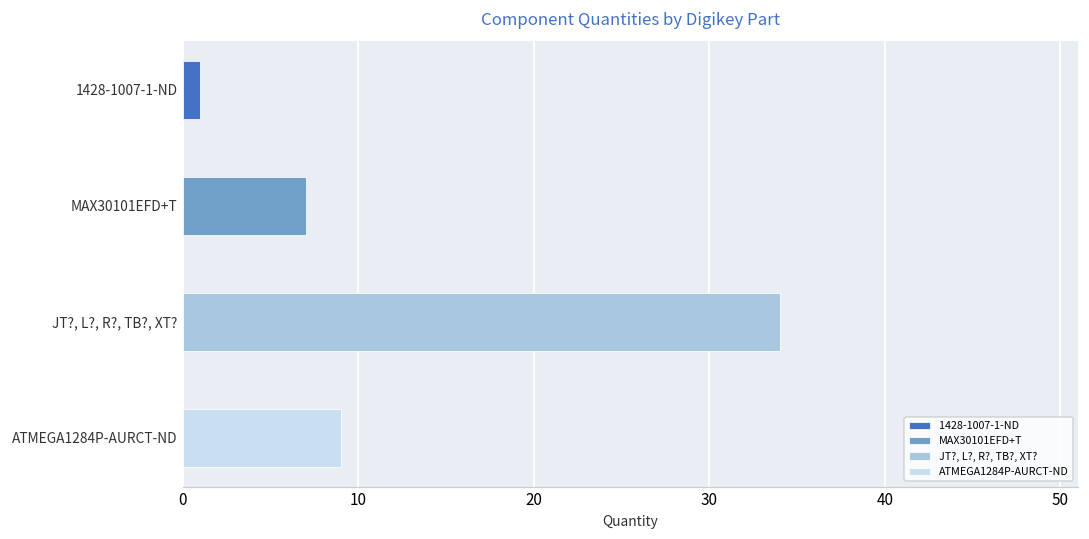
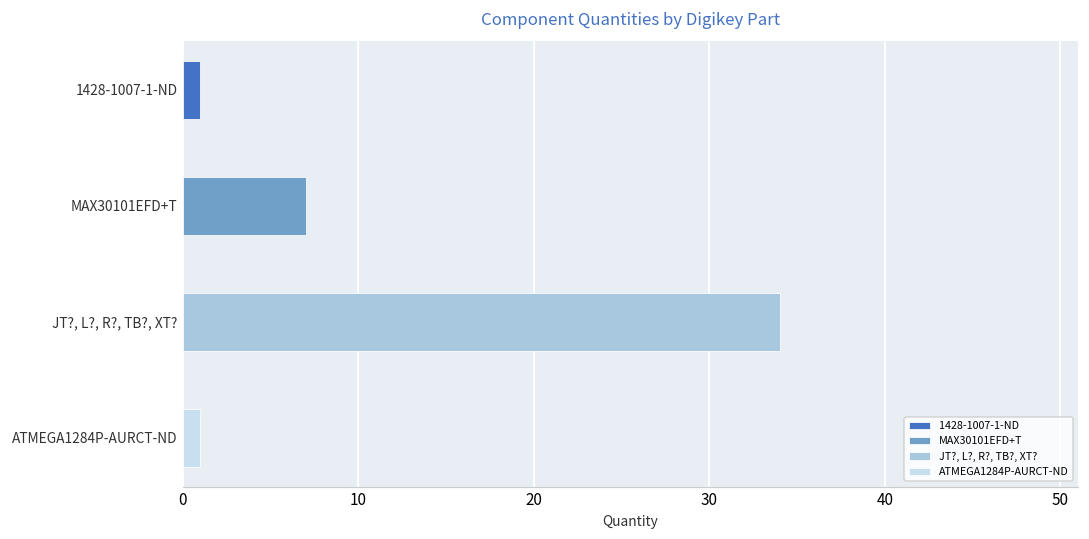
ATMEGA1284P-AURCT-ND: 9 -> 1
